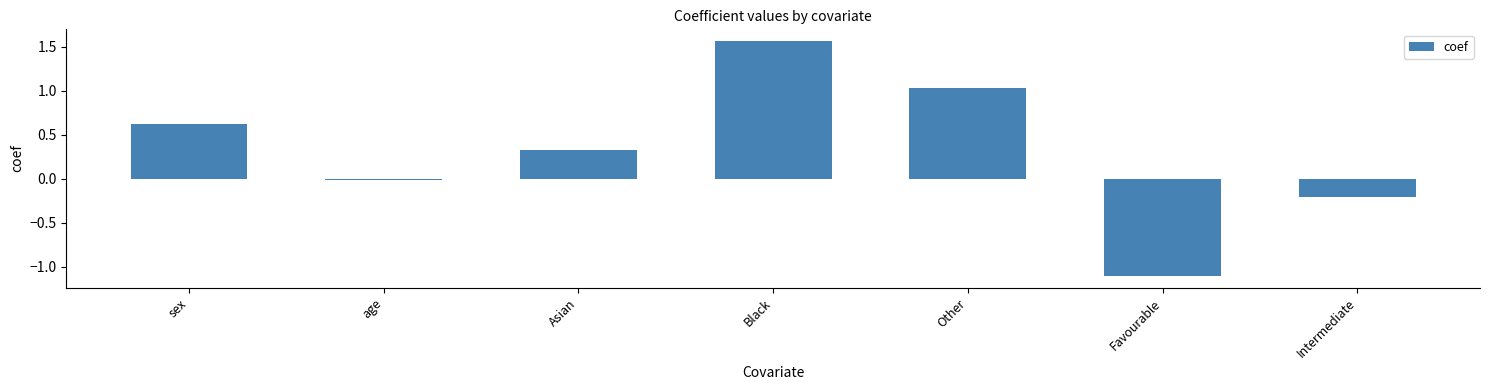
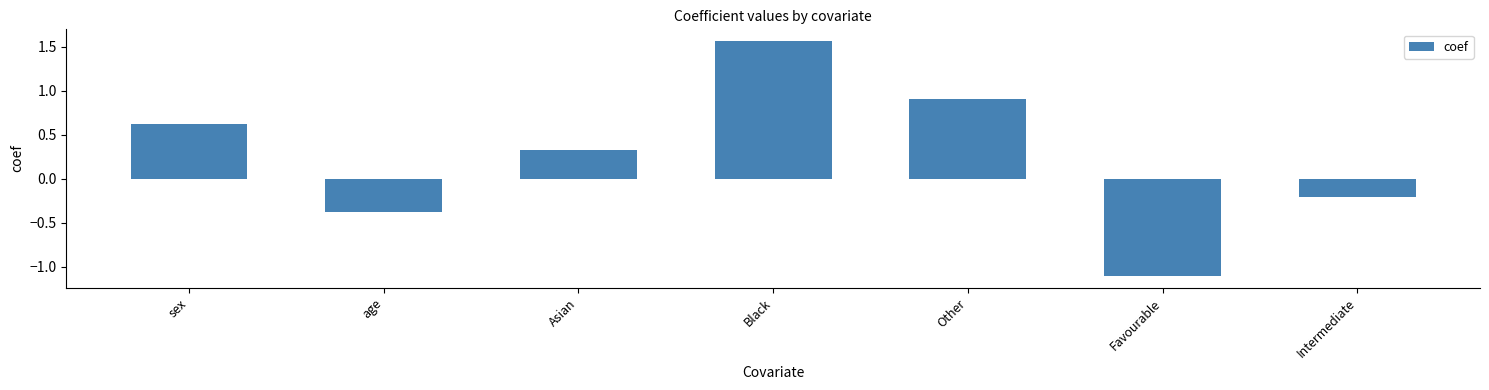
age: 0.0 -> -0.4
Other: 1.0 -> 0.9
